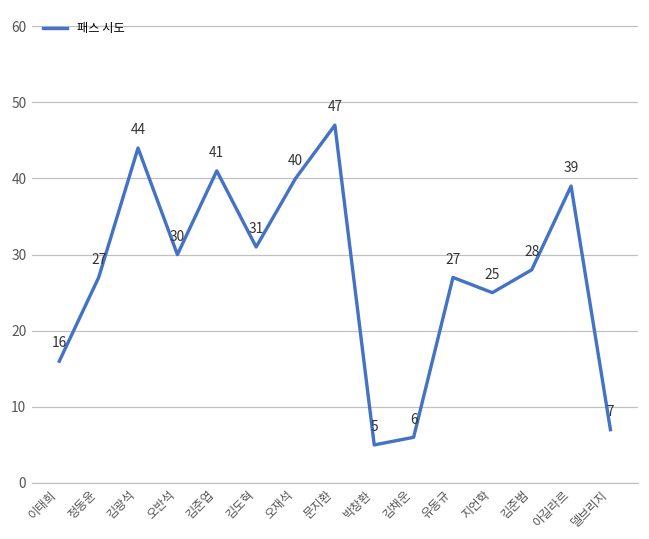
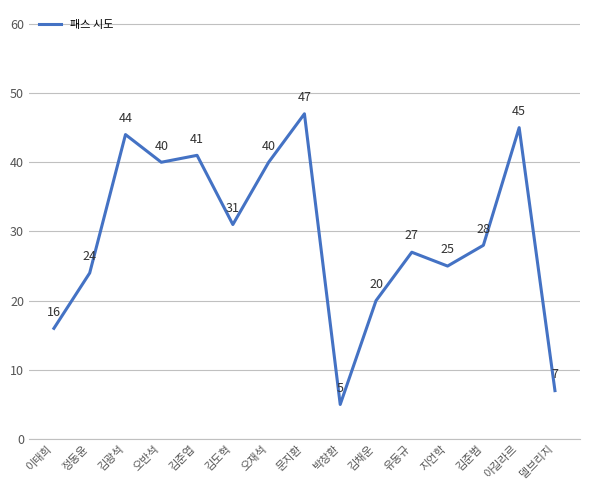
정동윤: 27 -> 24
오반석: 30 -> 40
김채운: 6 -> 20
아길라르: 39 -> 45
